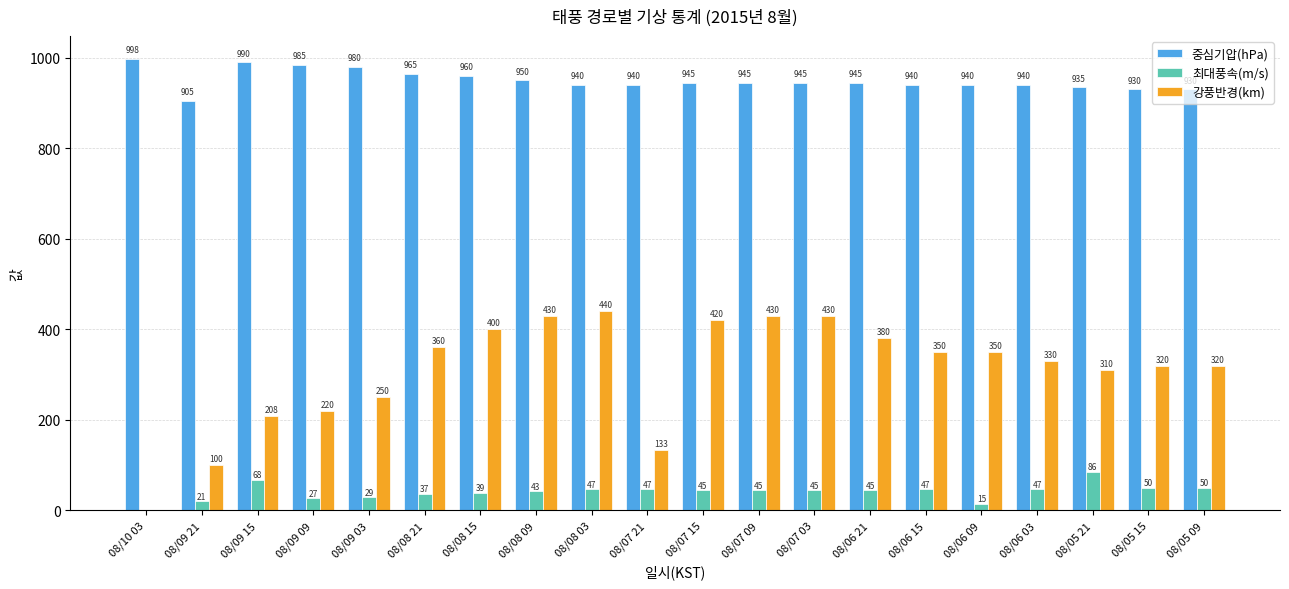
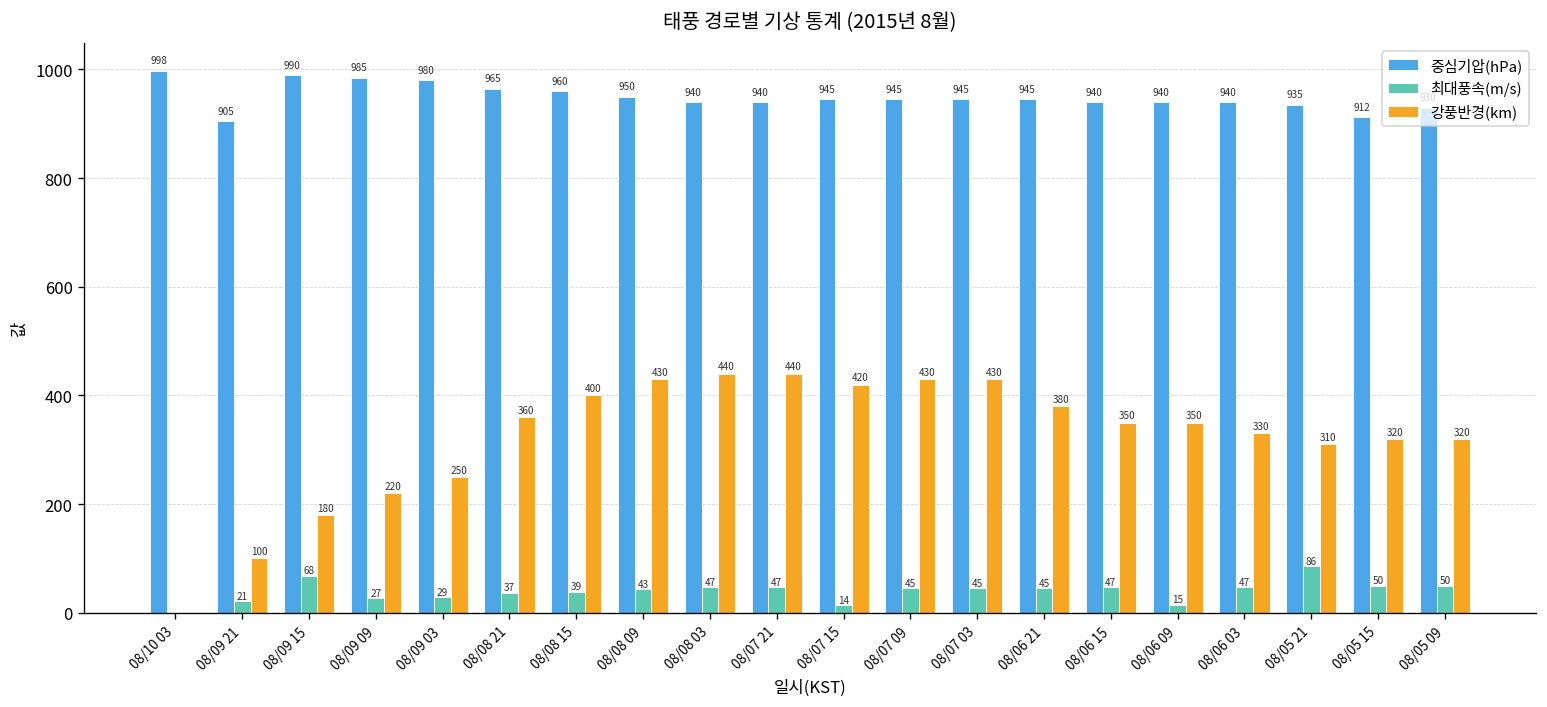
강풍반경(km), 08/09 15: 208 -> 180
강풍반경(km), 08/07 21: 133 -> 440
최대풍속(m/s), 08/07 15: 45 -> 14
중심기압(hPa), 08/05 15: 930 -> 912
